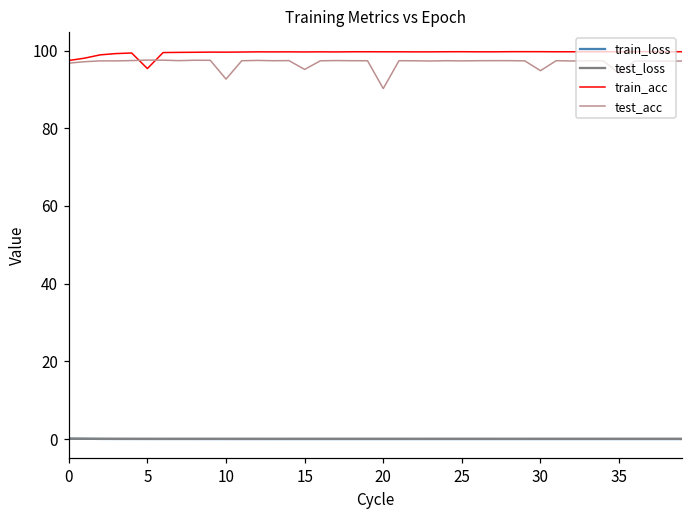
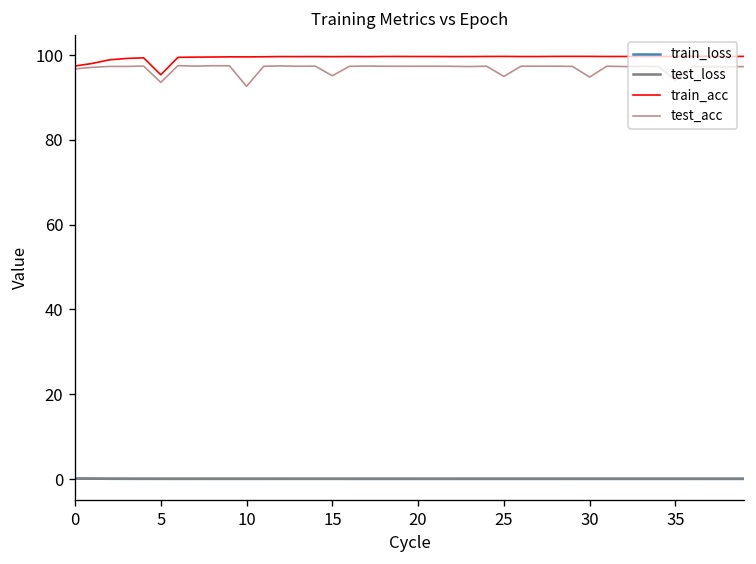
test_acc, 5: 98 -> 94
test_acc, 20: 90 -> 97
test_acc, 25: 97 -> 95
